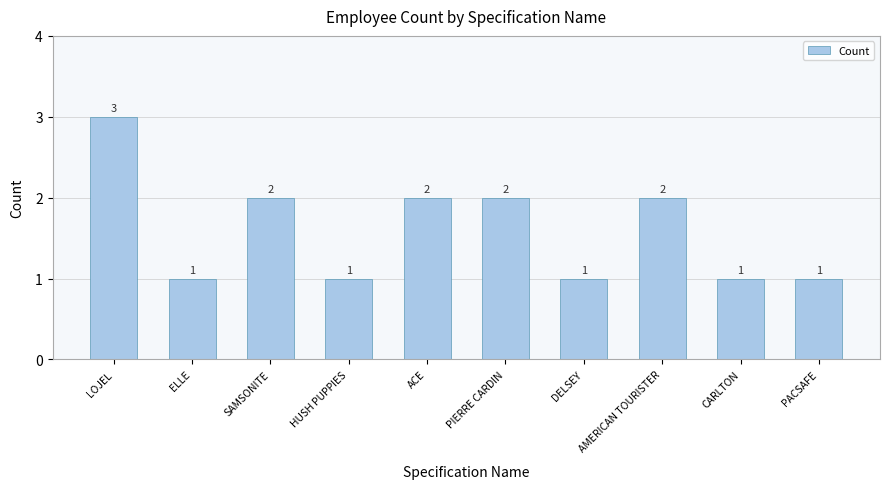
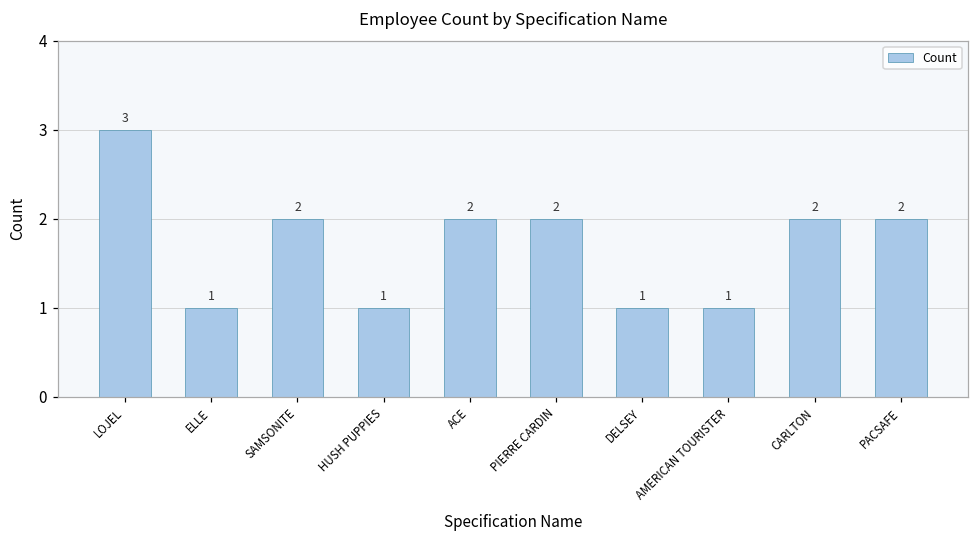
AMERICAN TOURISTER: 2 -> 1
CARLTON: 1 -> 2
PACSAFE: 1 -> 2
